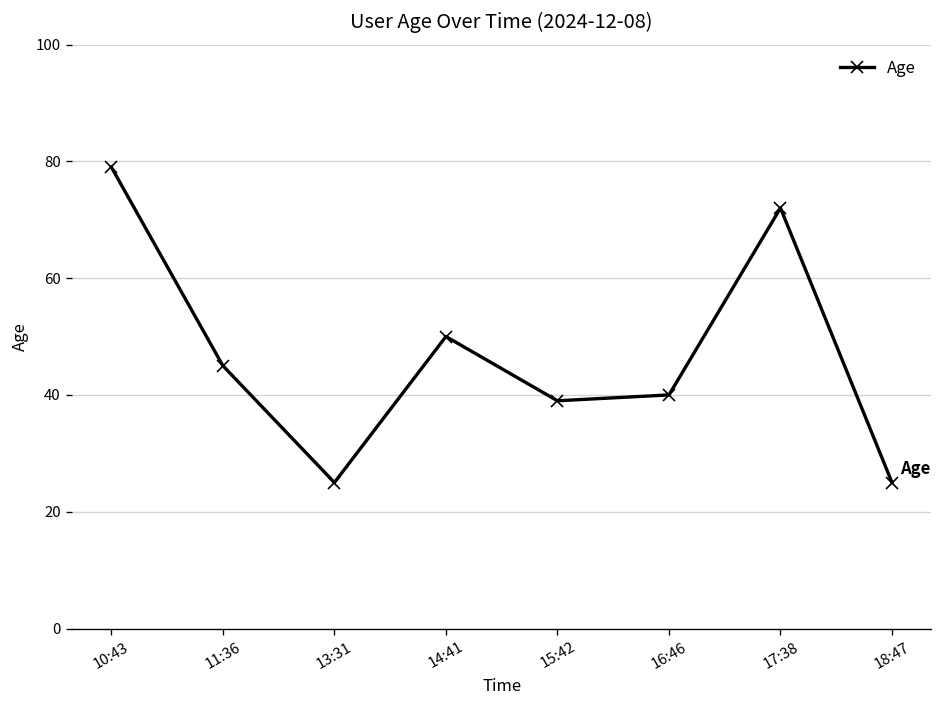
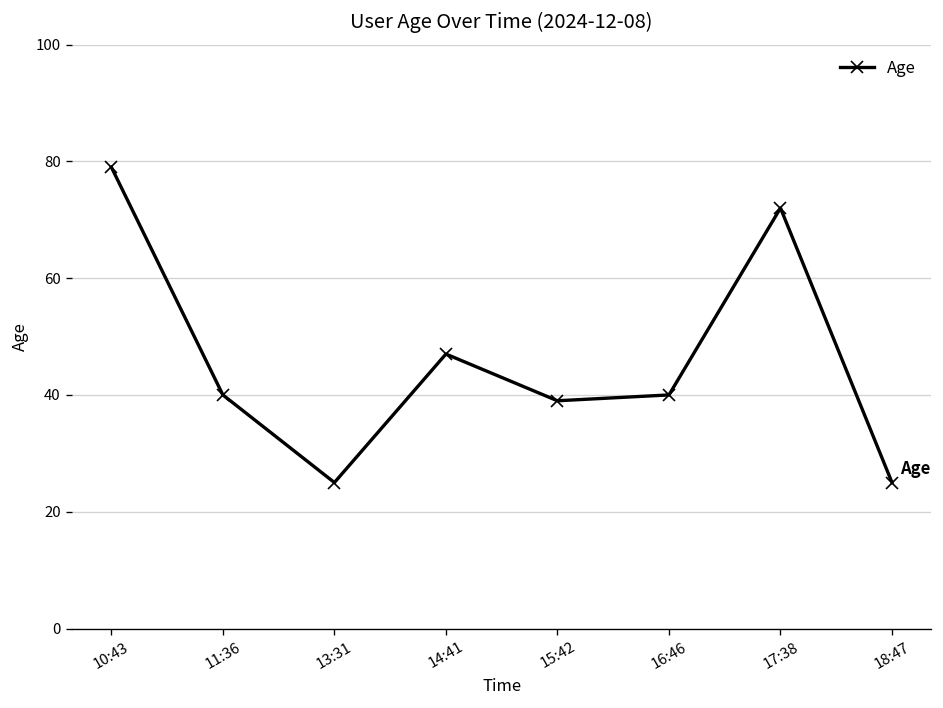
11:36: 45 -> 40
14:41: 50 -> 47
